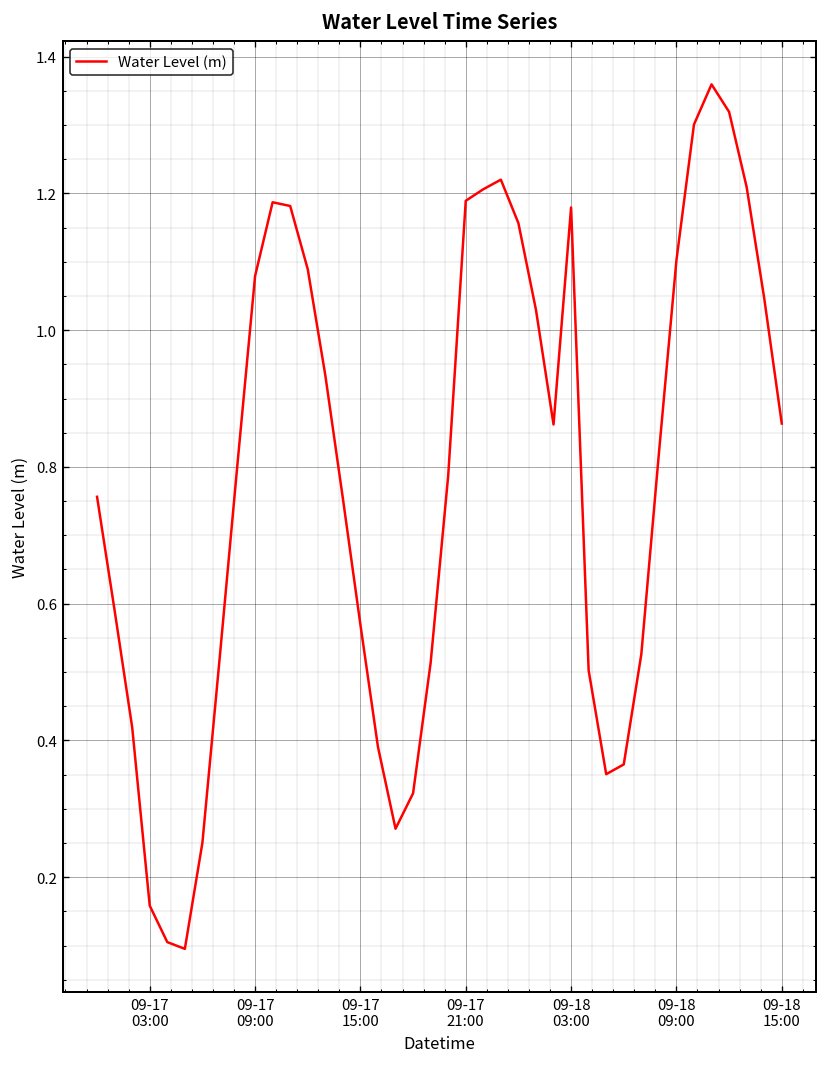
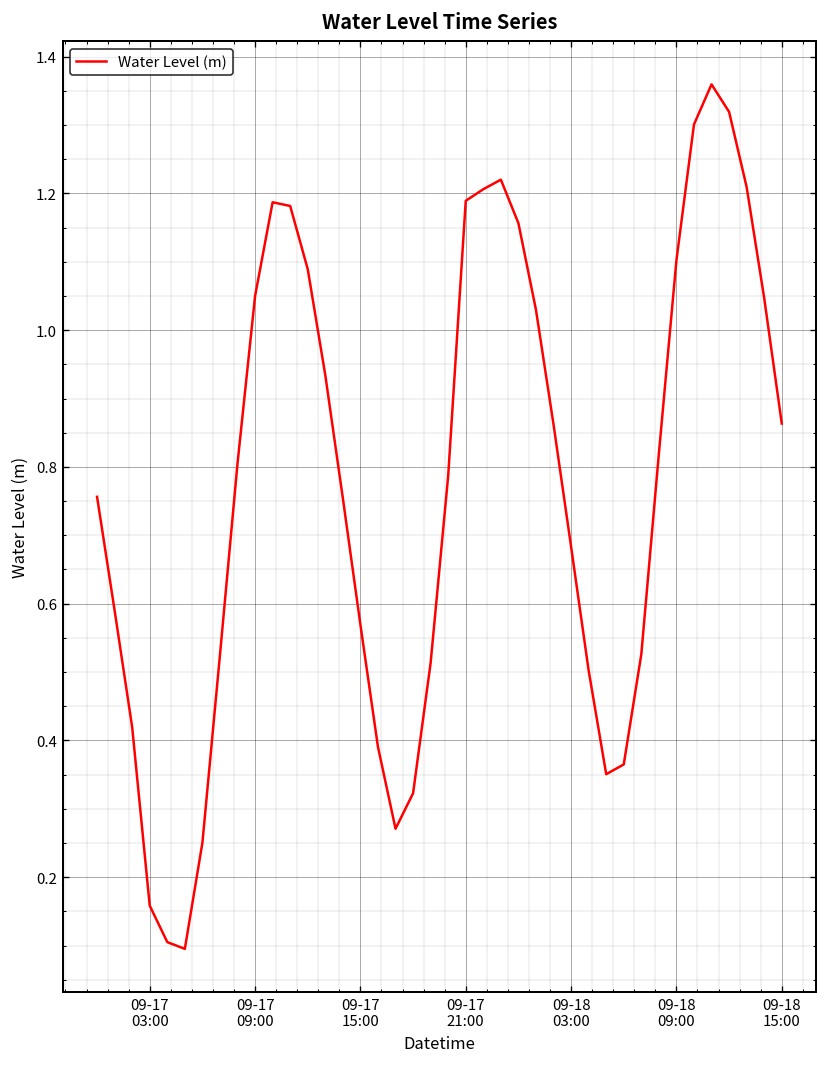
09-17 09:00: 1.08 -> 1.05
09-18 03:00: 1.18 -> 0.68
